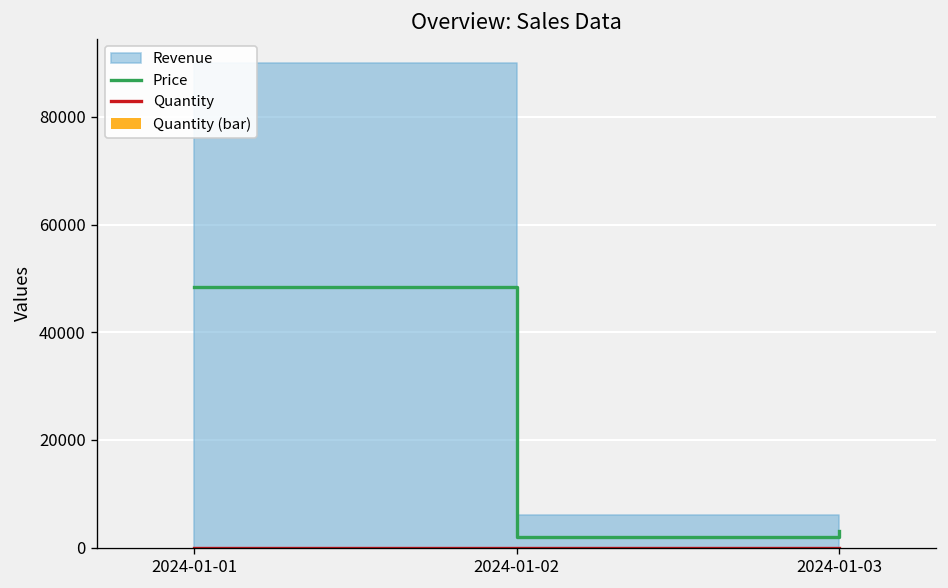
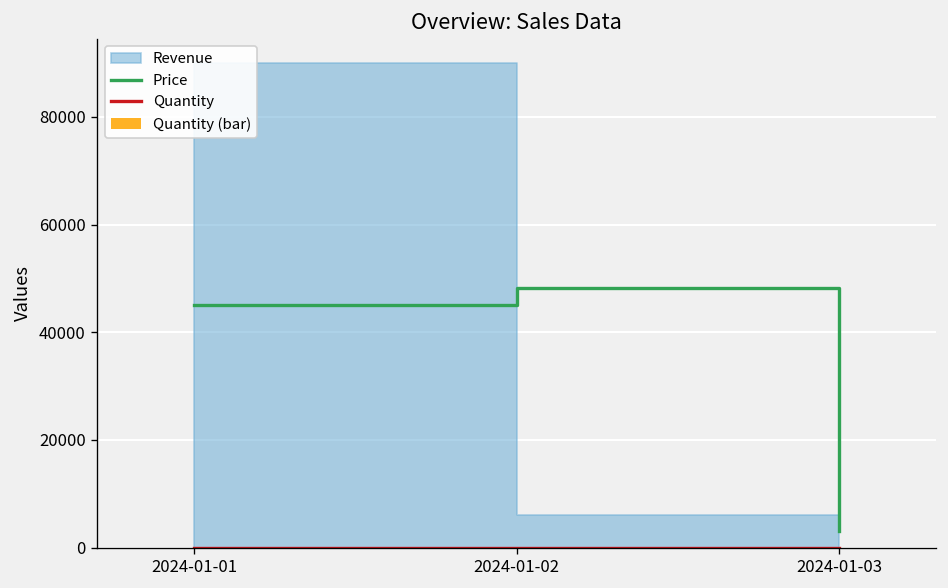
Price, 2024-01-01: 48000 -> 45000
Price, 2024-01-02: 2000 -> 48000
